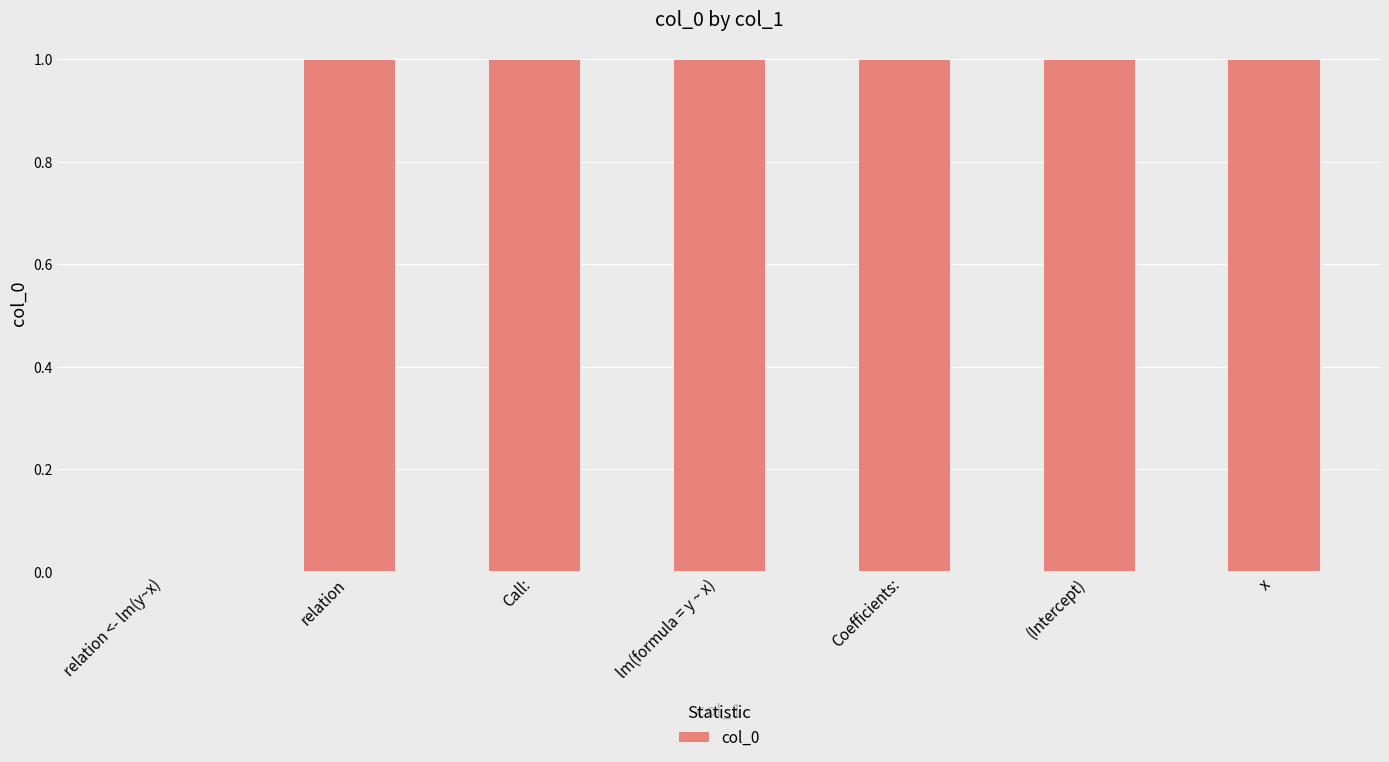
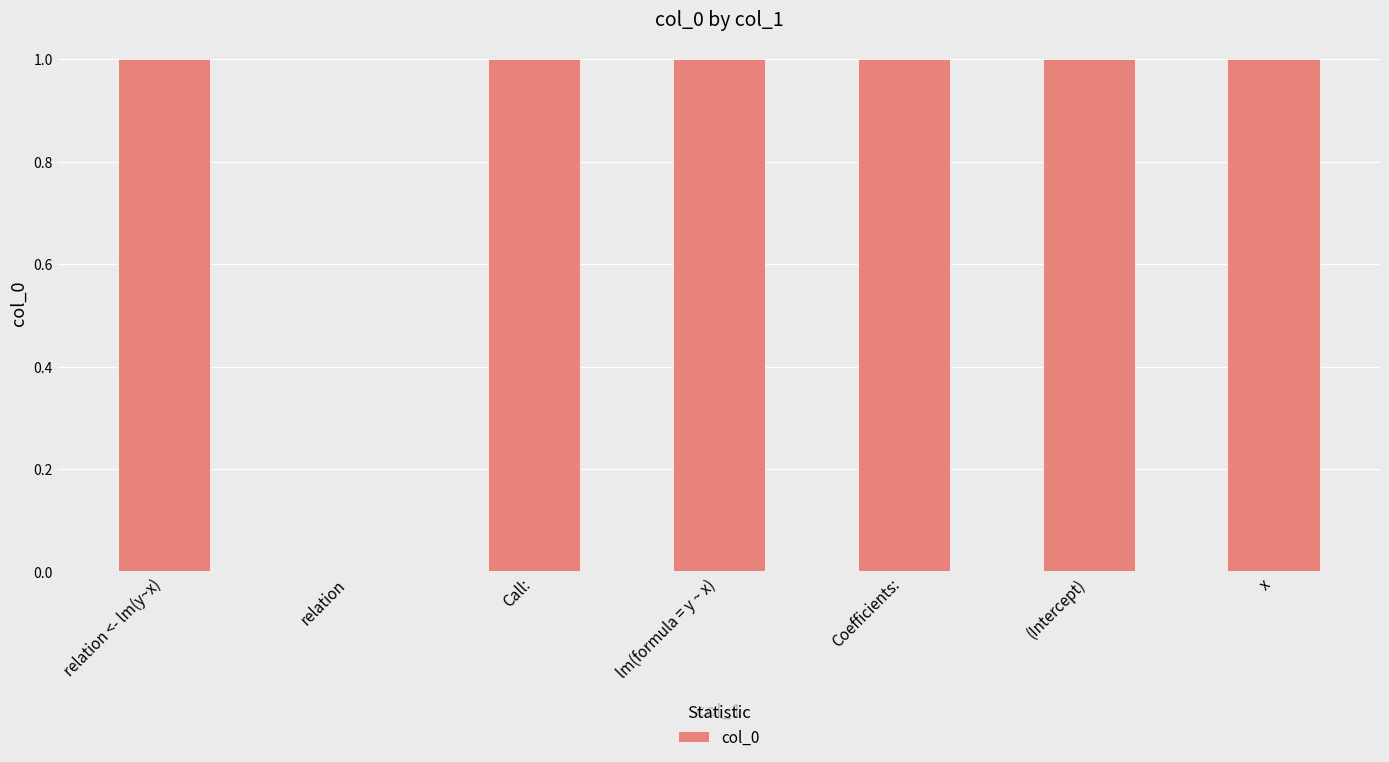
relation <- lm(y~x): 0 -> 1
relation: 1 -> 0
